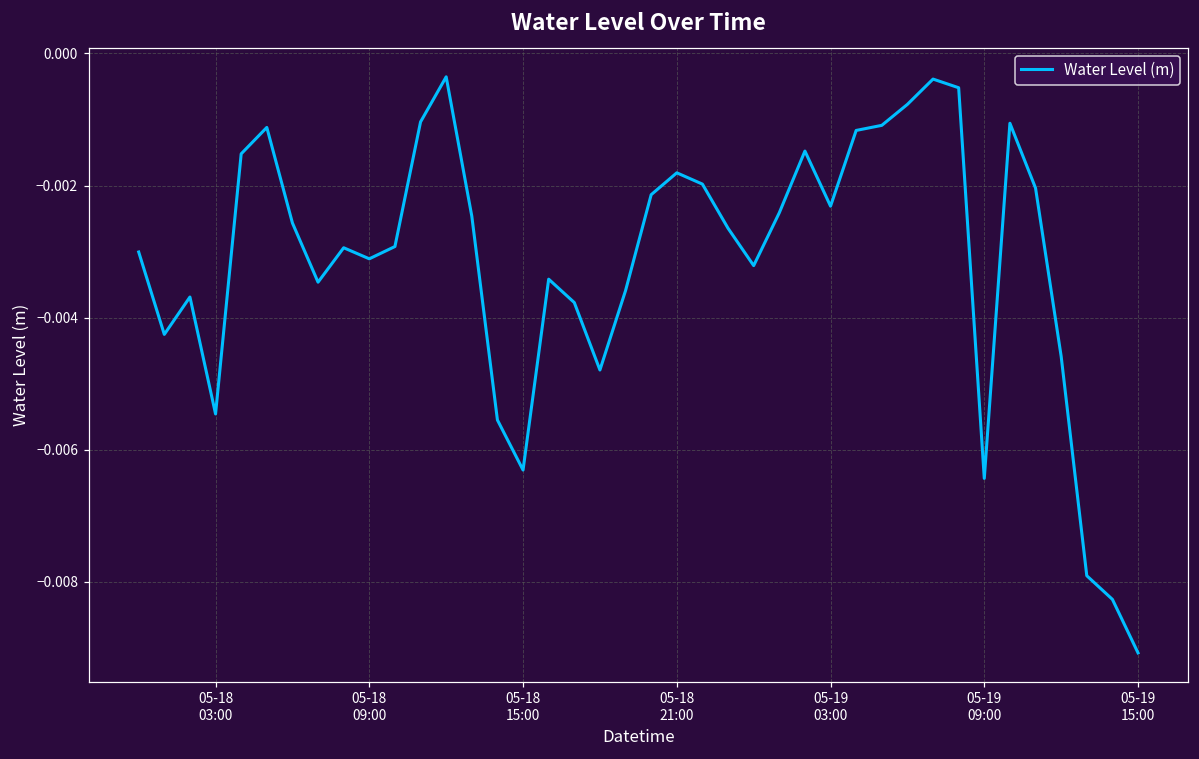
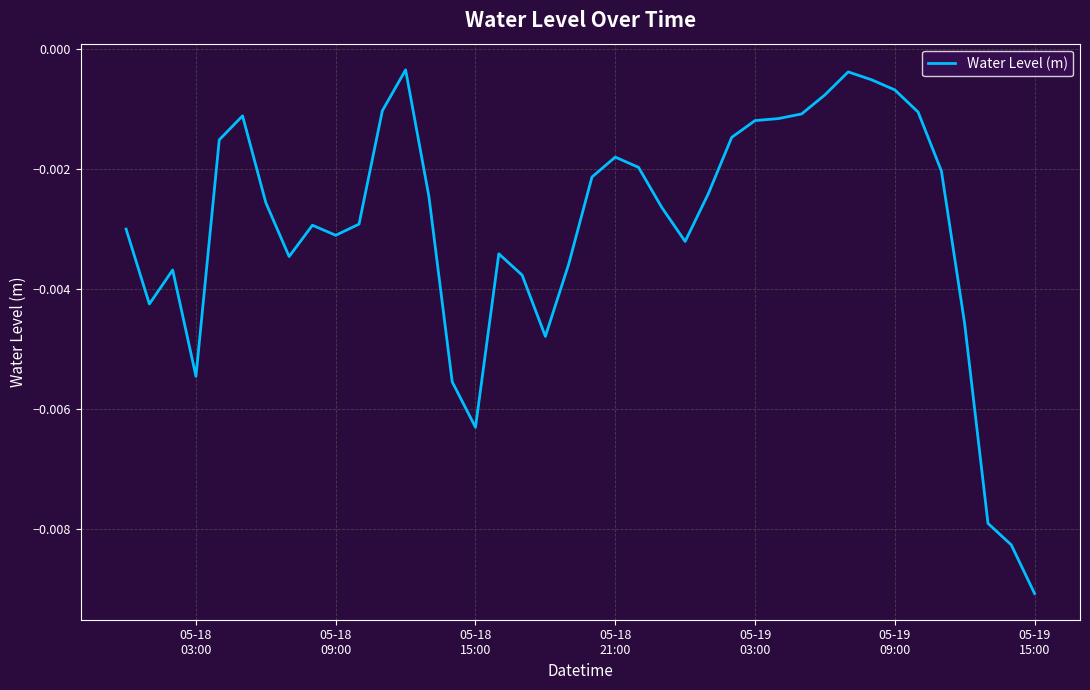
05-19 03:00: -0.0023 -> -0.0012
05-19 09:00: -0.0064 -> -0.0007
